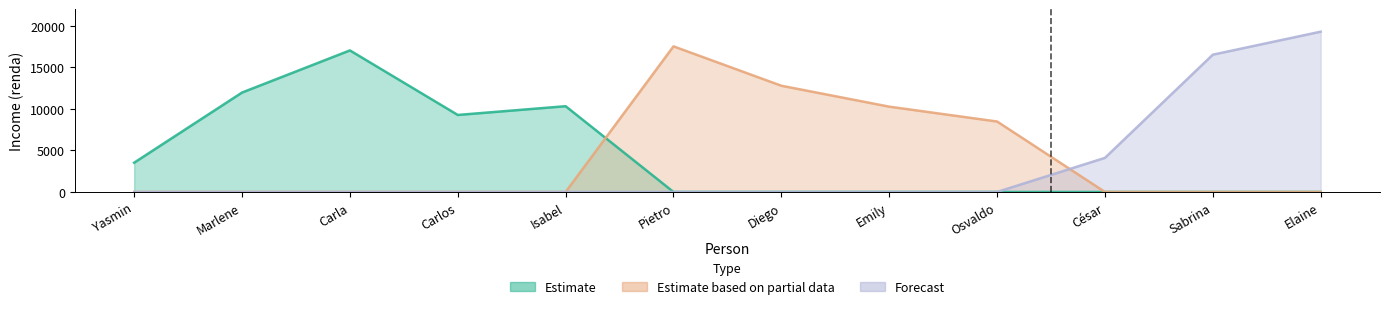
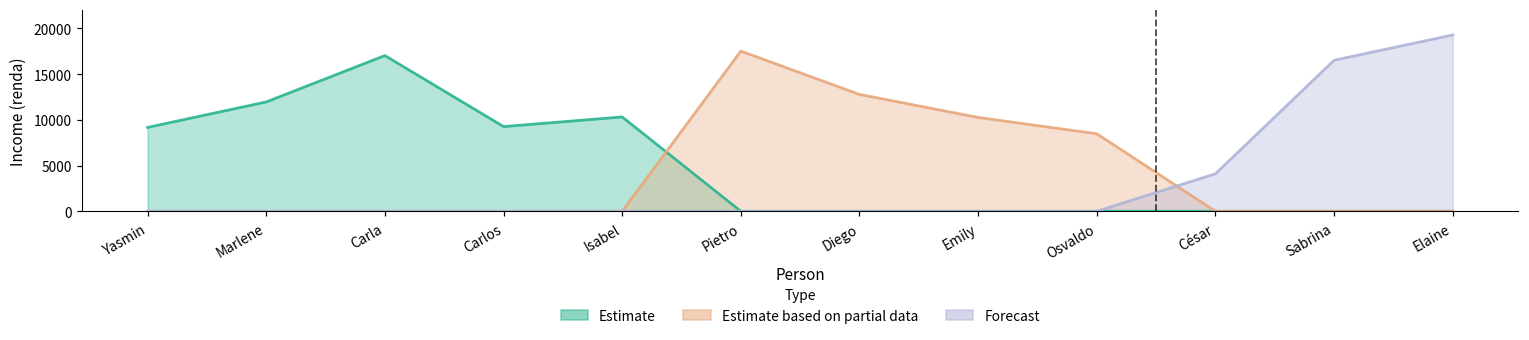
Estimate, Yasmin: 4000 -> 9000
